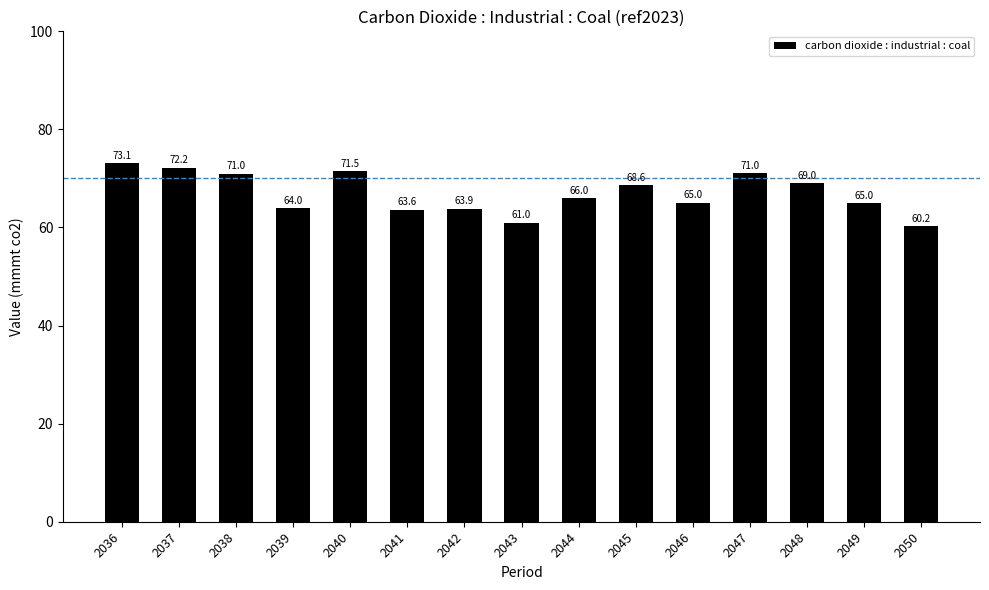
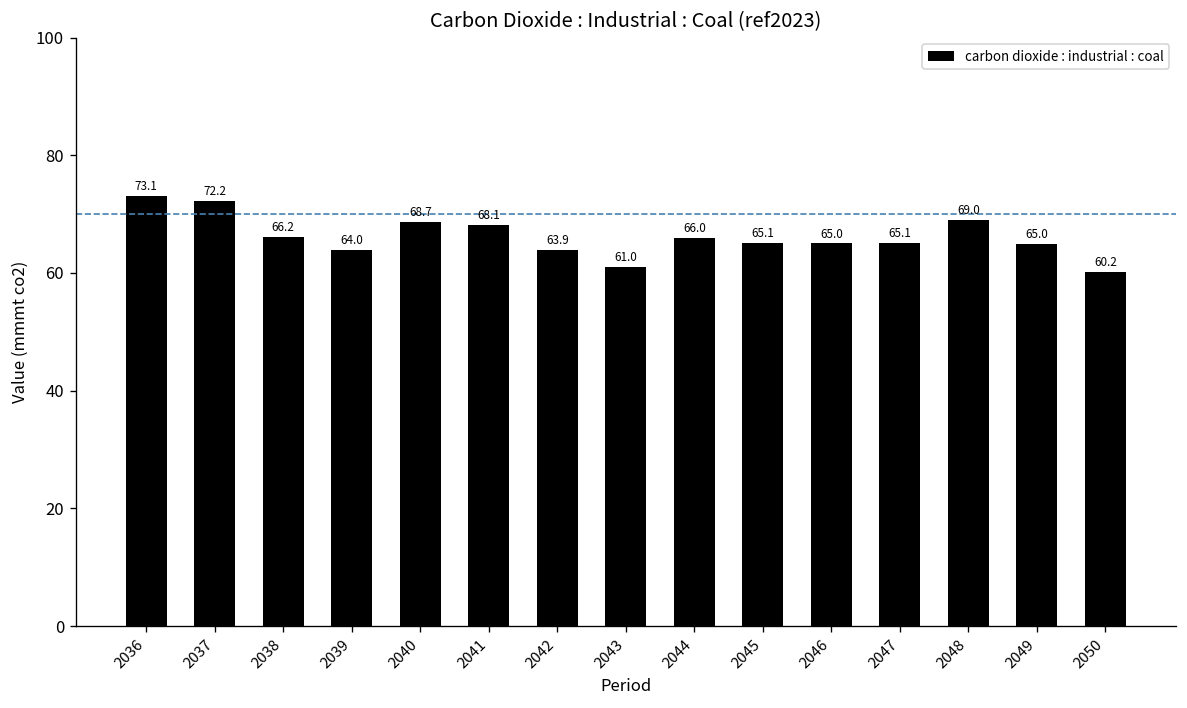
2038: 71.0 -> 66.2
2040: 71.5 -> 68.7
2041: 63.6 -> 68.1
2045: 68.6 -> 65.1
2047: 71.0 -> 65.1
